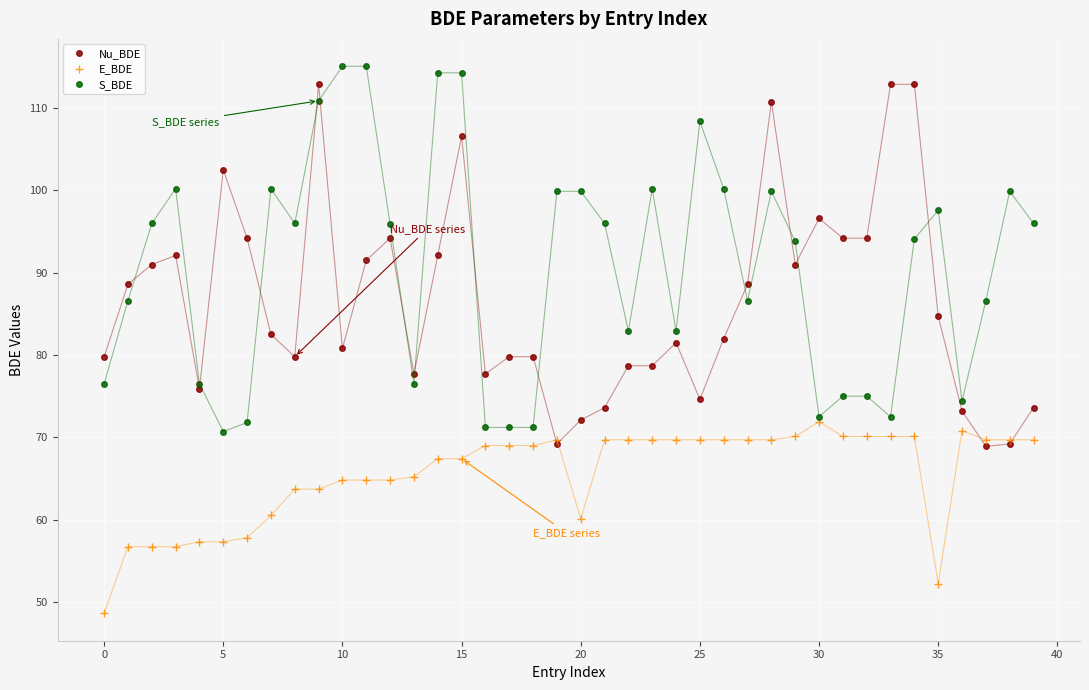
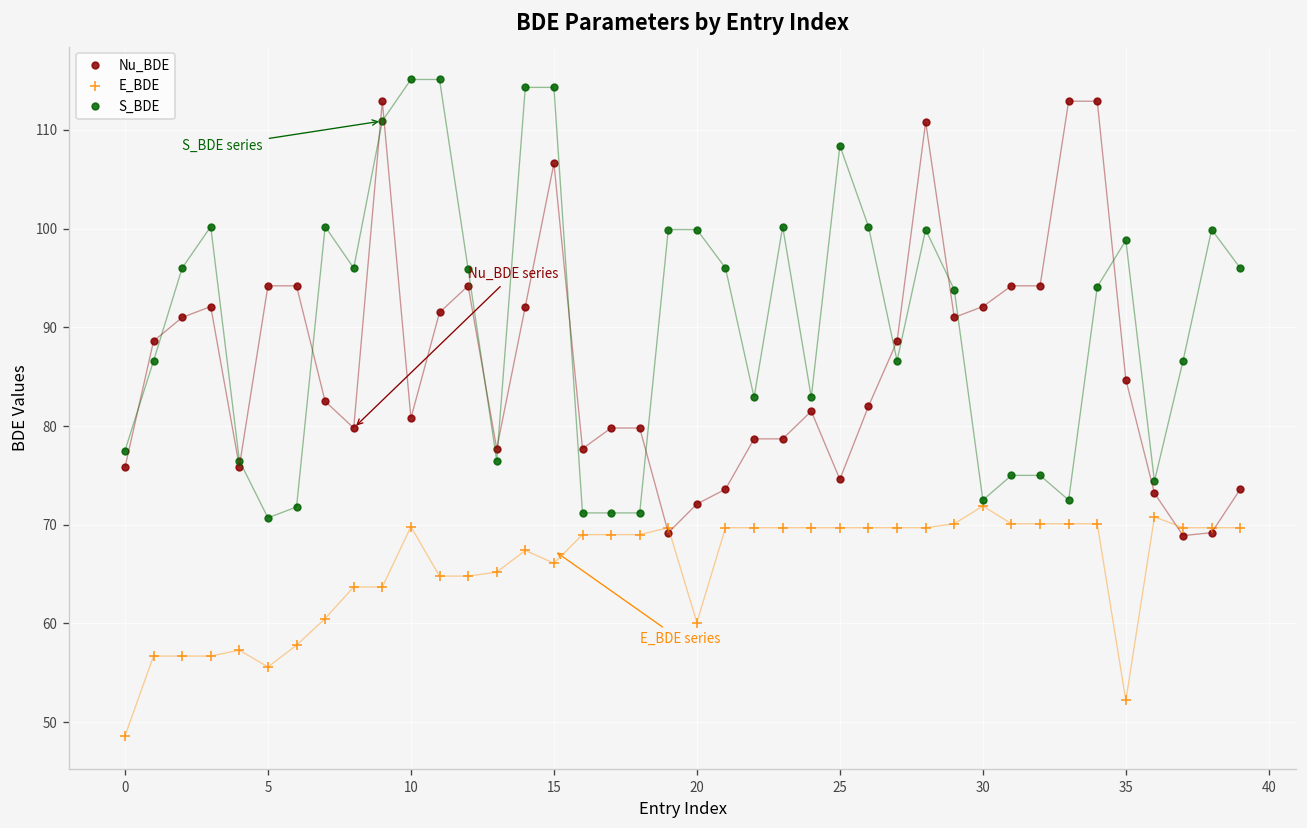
Nu_BDE, 0: 80 -> 76
S_BDE, 0: 77 -> 78
Nu_BDE, 5: 103 -> 94
E_BDE, 5: 57 -> 56
E_BDE, 10: 65 -> 70
E_BDE, 15: 67 -> 66
Nu_BDE, 30: 97 -> 92
S_BDE, 35: 98 -> 99
